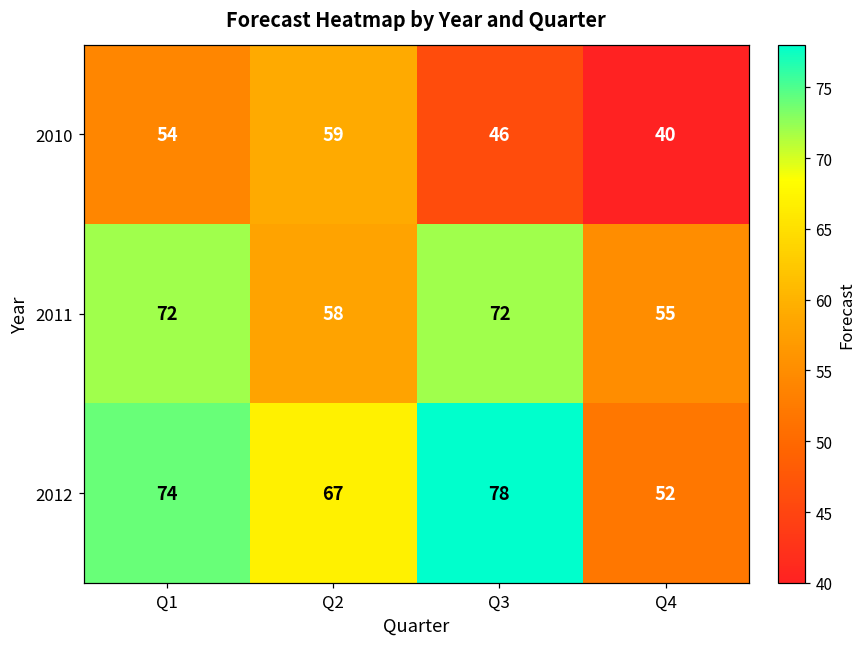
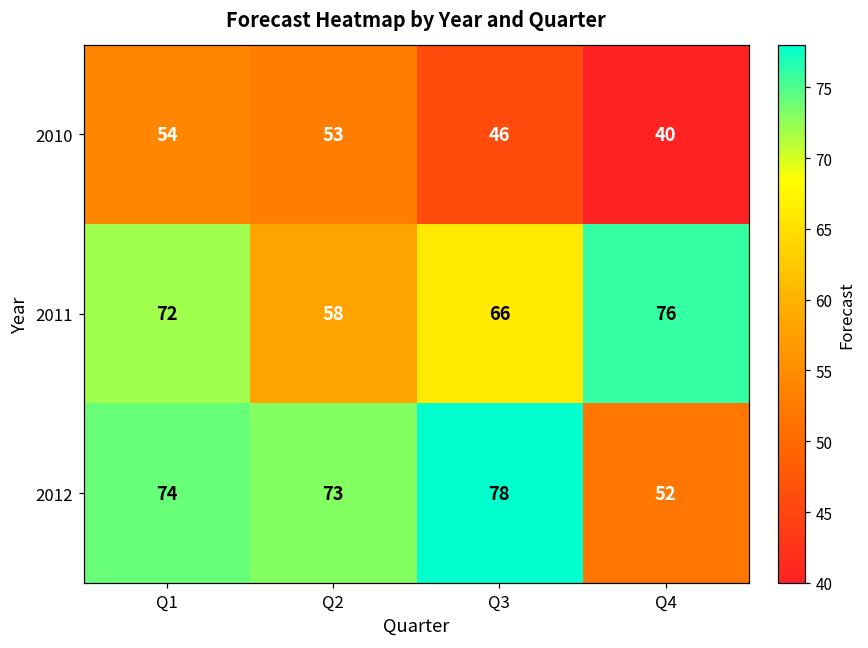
2010, Q2: 59 -> 53
2011, Q3: 72 -> 66
2011, Q4: 55 -> 76
2012, Q2: 67 -> 73
